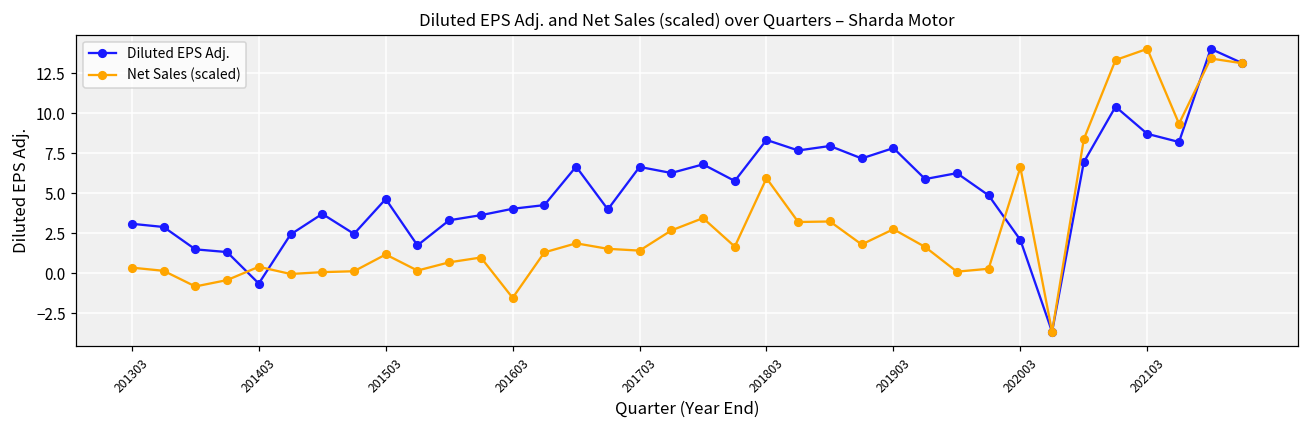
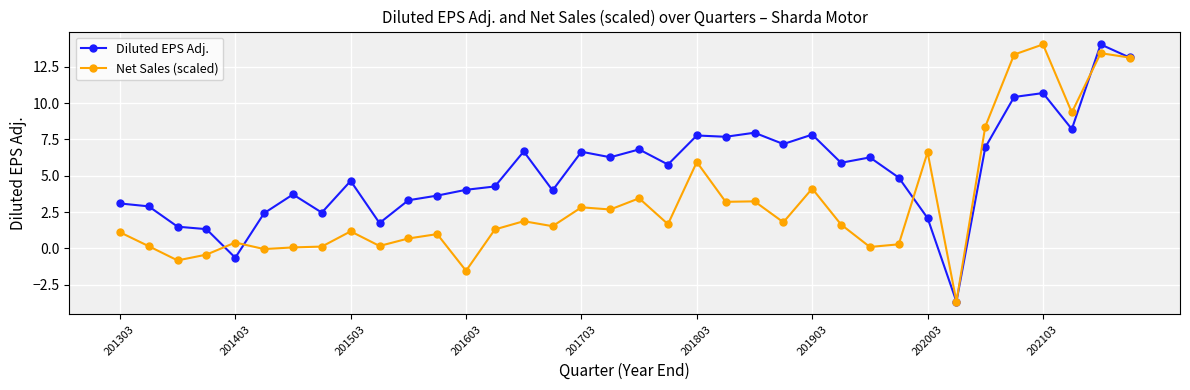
Net Sales (scaled), 201303: 0.3 -> 1.1
Net Sales (scaled), 201703: 1.4 -> 2.8
Diluted EPS Adj., 201803: 8.3 -> 7.8
Net Sales (scaled), 201903: 2.8 -> 4.1
Diluted EPS Adj., 202103: 8.7 -> 10.7
